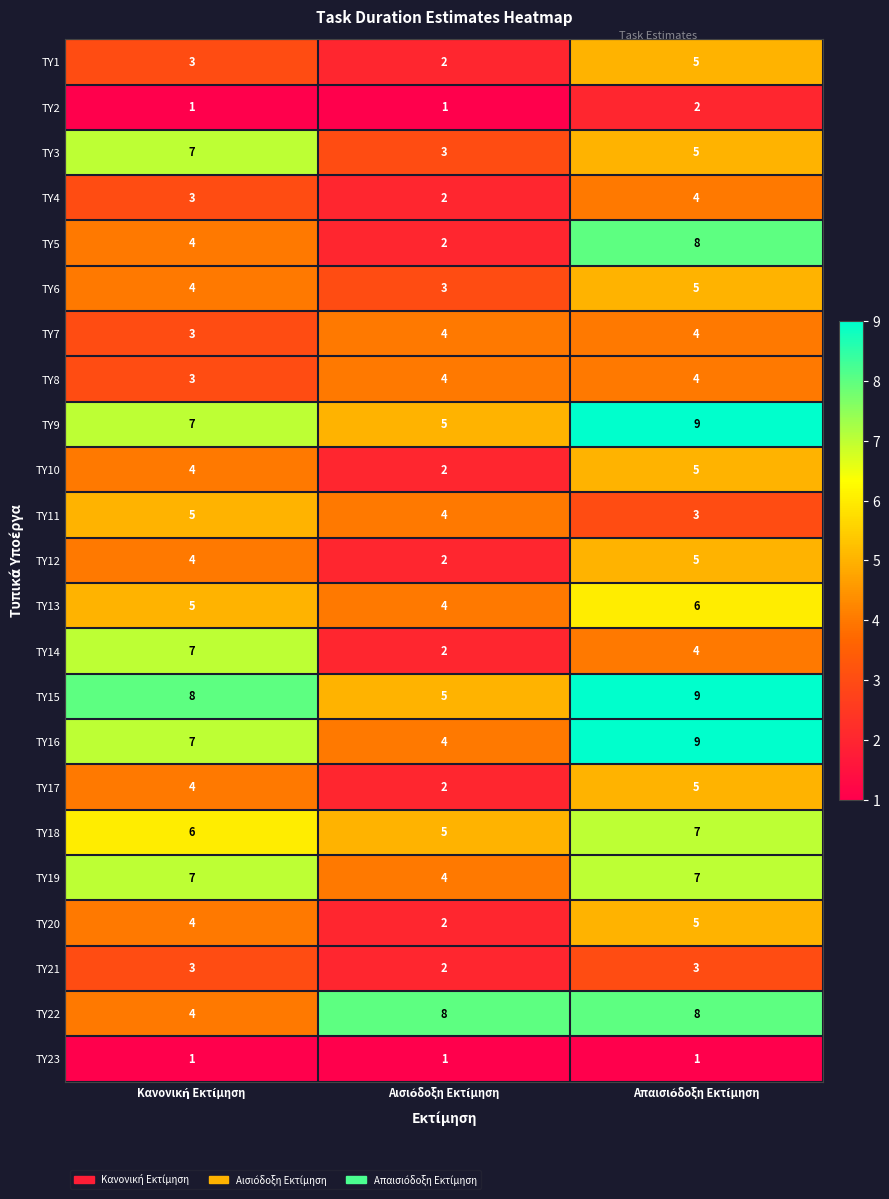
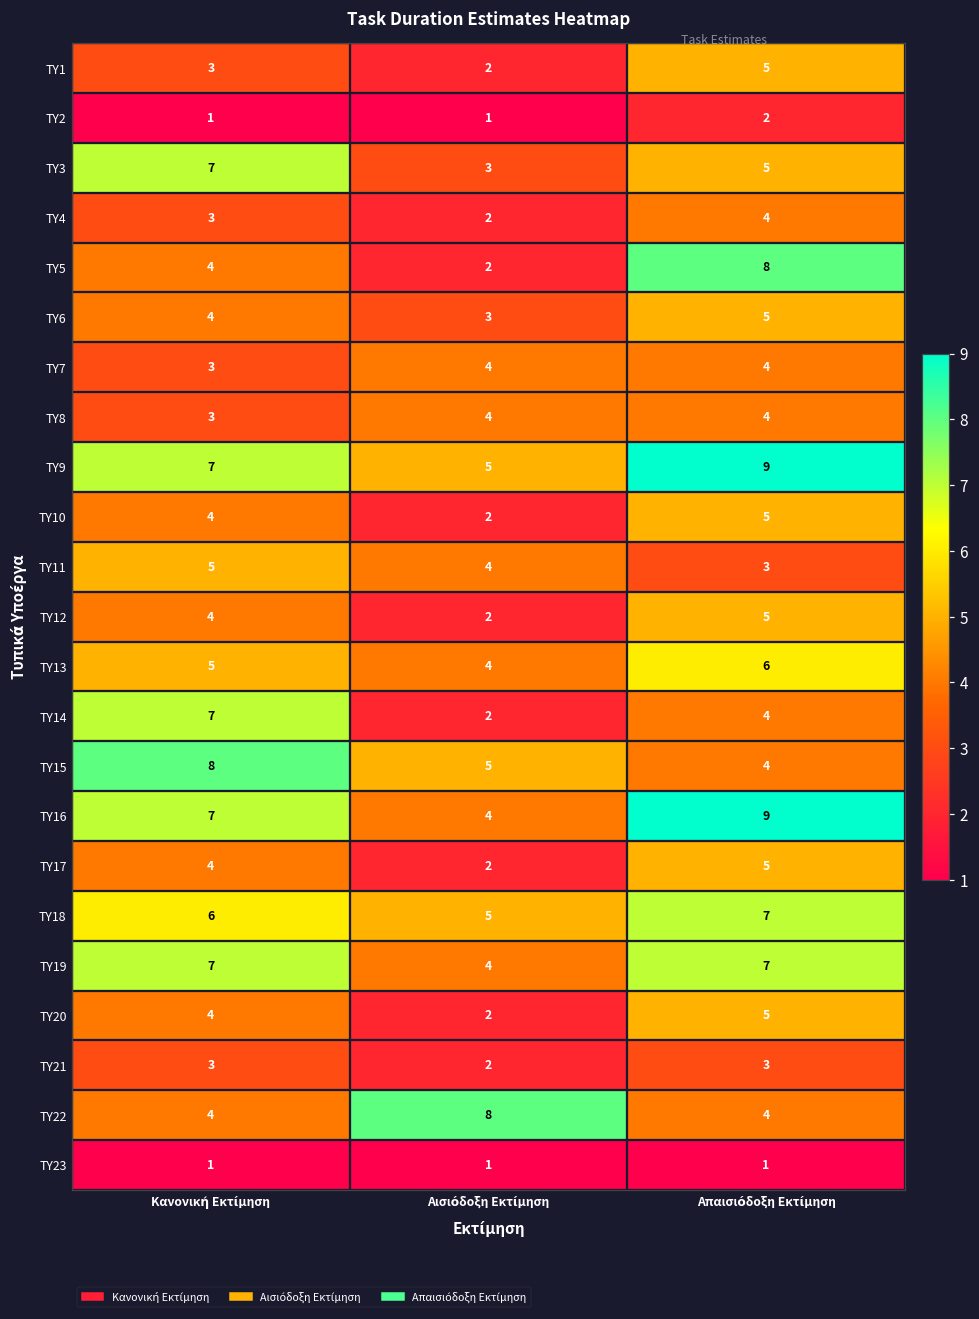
ΤΥ15, Απαισιόδοξη Εκτίμηση: 9 -> 4
ΤΥ22, Απαισιόδοξη Εκτίμηση: 8 -> 4
